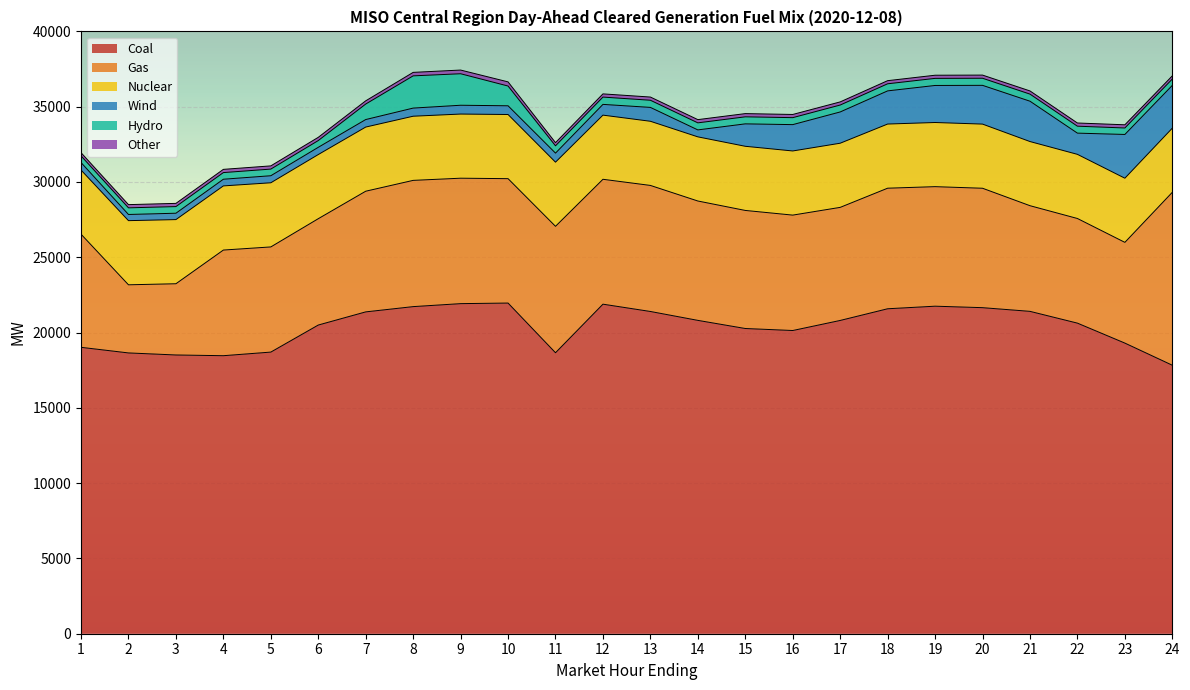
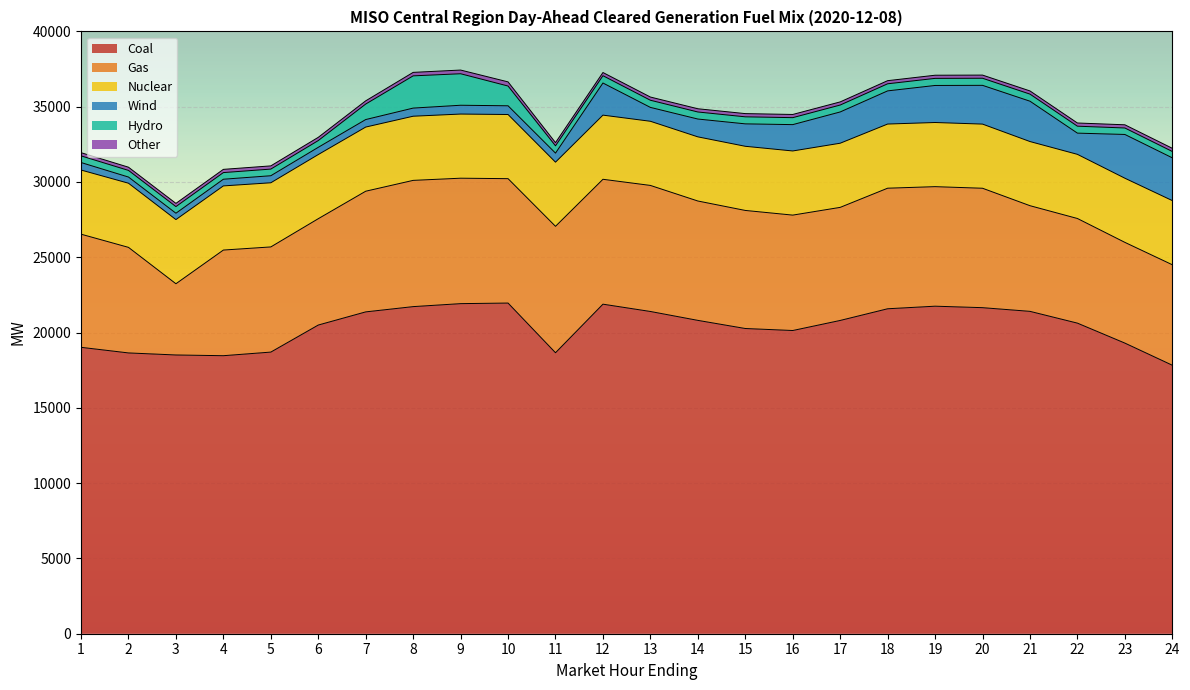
Gas, 2: 4500 -> 7000
Wind, 12: 700 -> 2100
Wind, 14: 500 -> 1200
Gas, 24: 11500 -> 6700
